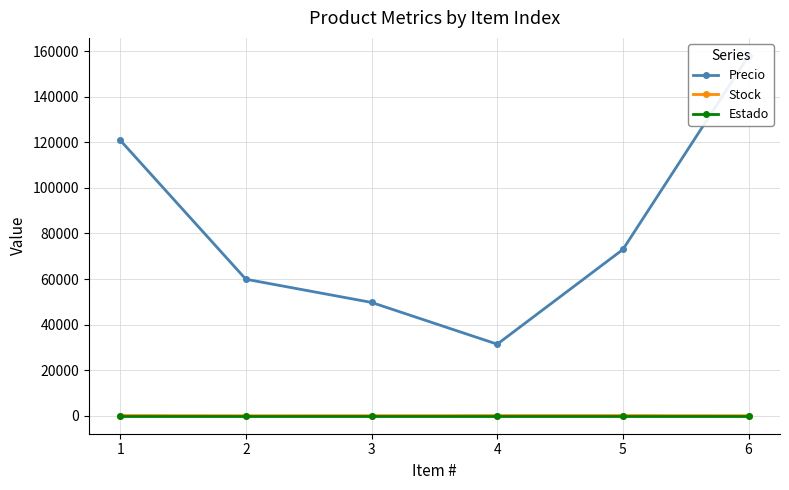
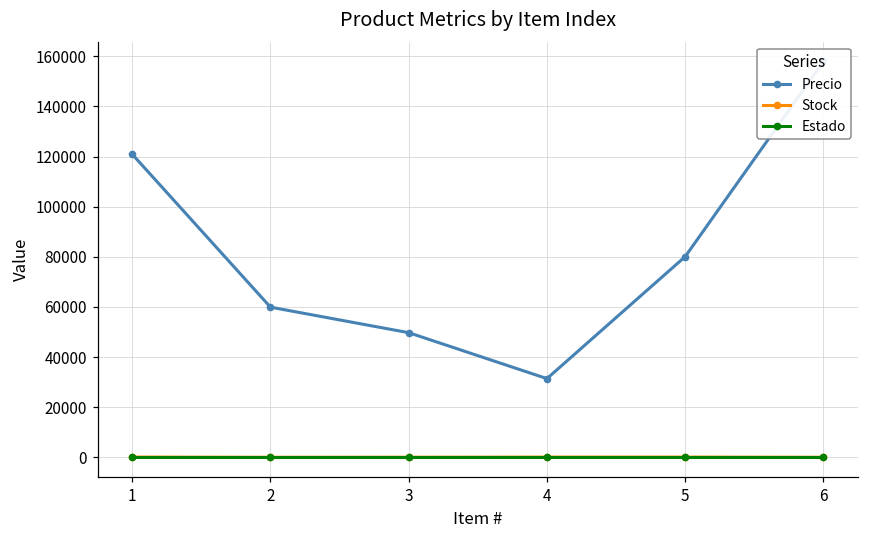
Precio, 5: 73000 -> 80000
